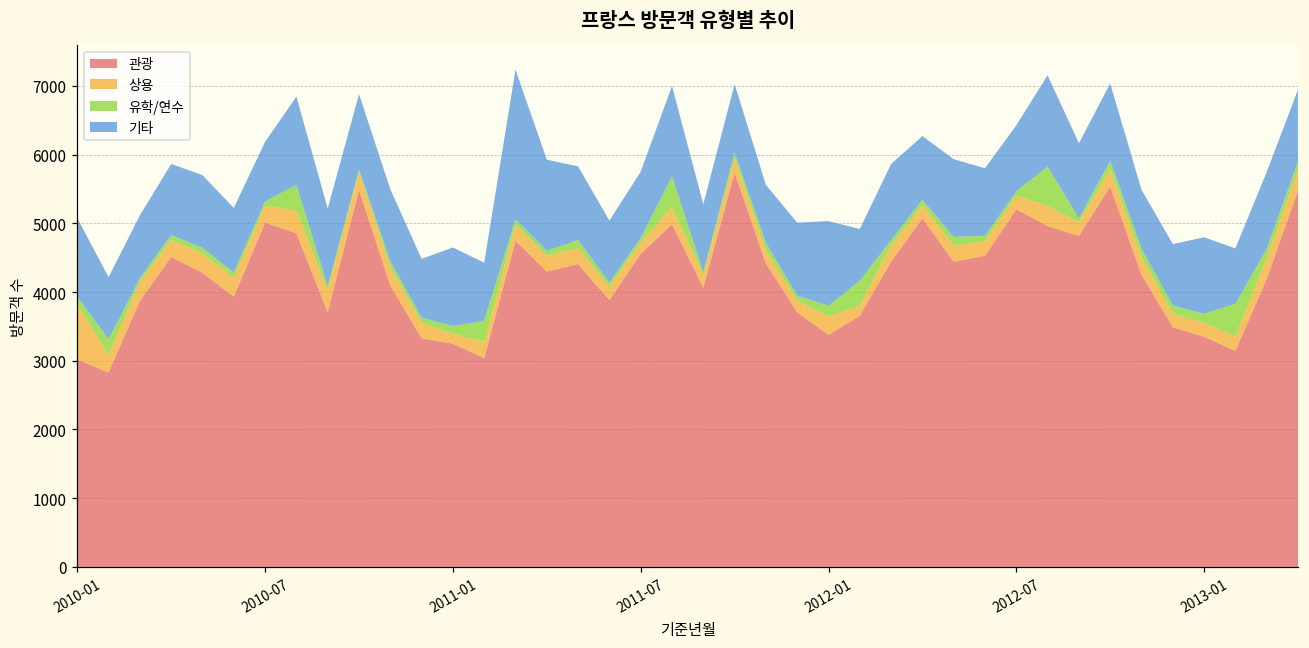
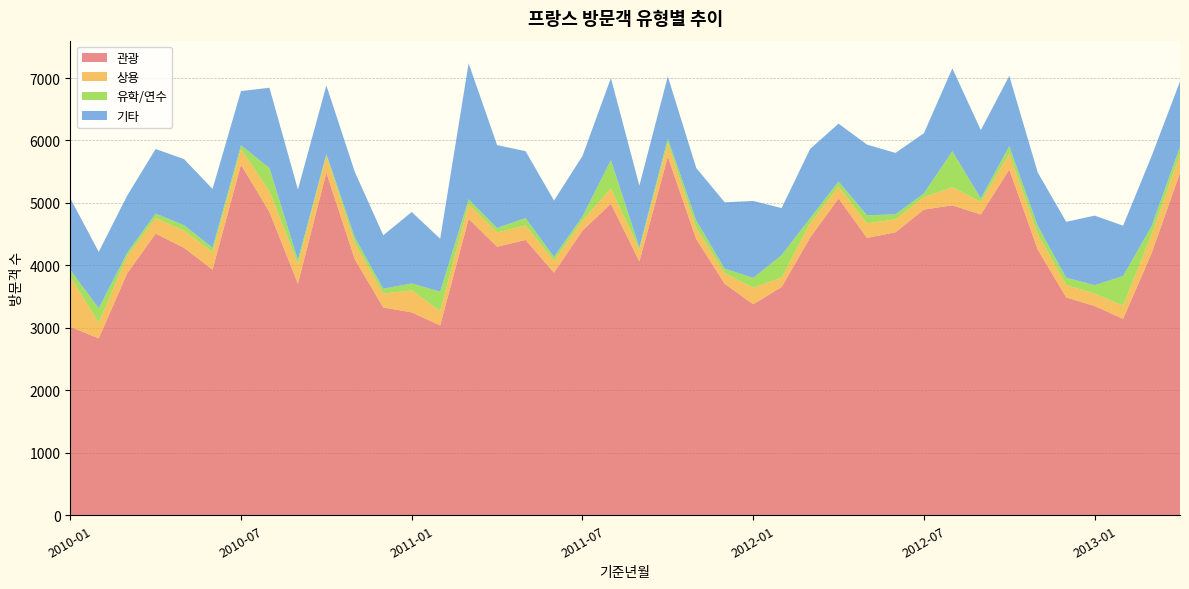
관광, 2010-07: 5000 -> 5600
상용, 2011-01: 100 -> 400
관광, 2012-07: 5200 -> 4900
